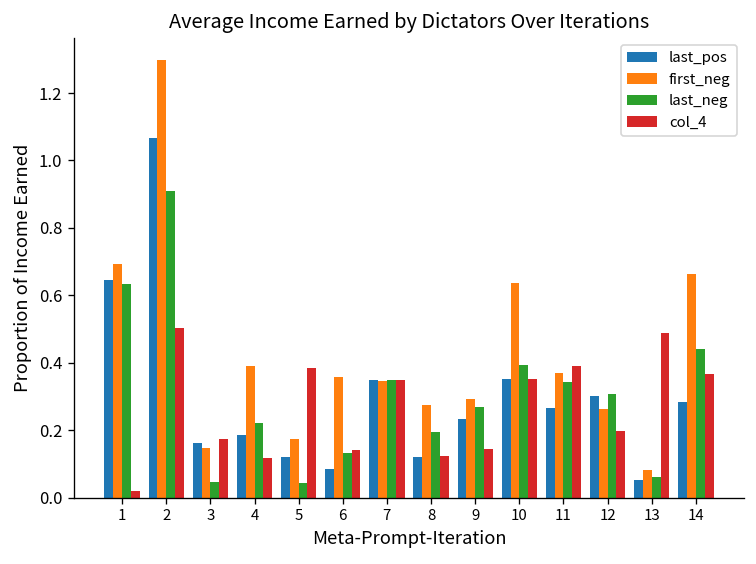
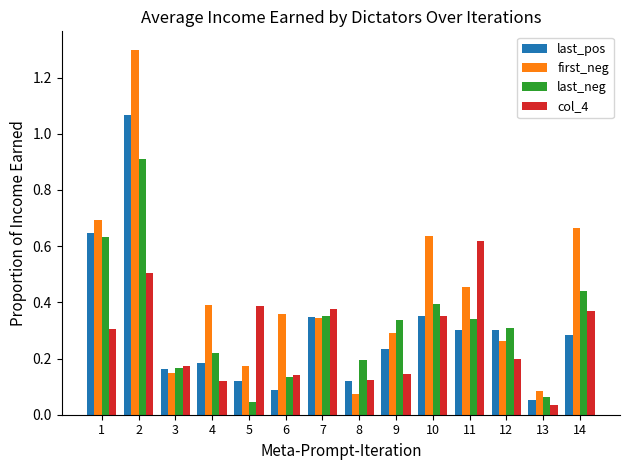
col_4, 1: 0.02 -> 0.30
last_neg, 3: 0.05 -> 0.16
col_4, 7: 0.35 -> 0.38
first_neg, 8: 0.27 -> 0.07
last_neg, 9: 0.27 -> 0.34
last_pos, 11: 0.27 -> 0.30
first_neg, 11: 0.37 -> 0.46
col_4, 11: 0.39 -> 0.62
col_4, 13: 0.49 -> 0.03
